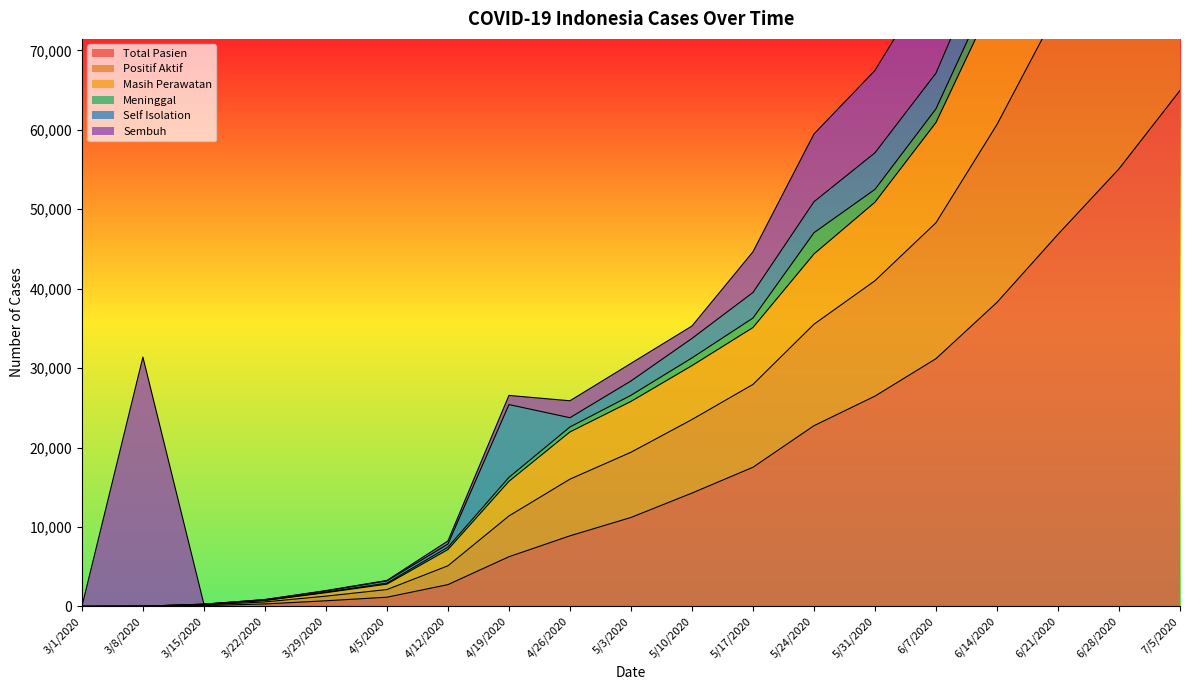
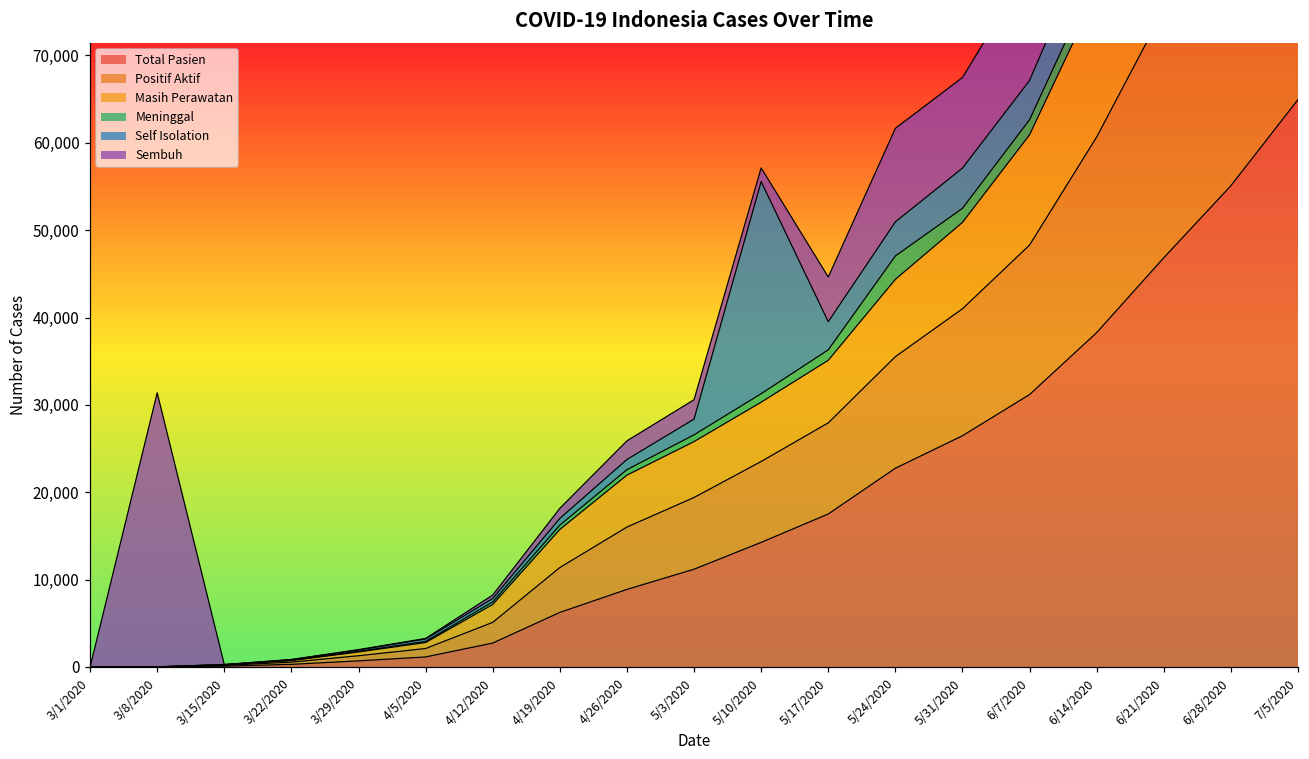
Self Isolation, 4/19/2020: 9,000 -> 1,000
Self Isolation, 5/10/2020: 2,000 -> 24,000
Sembuh, 5/24/2020: 9,000 -> 11,000
